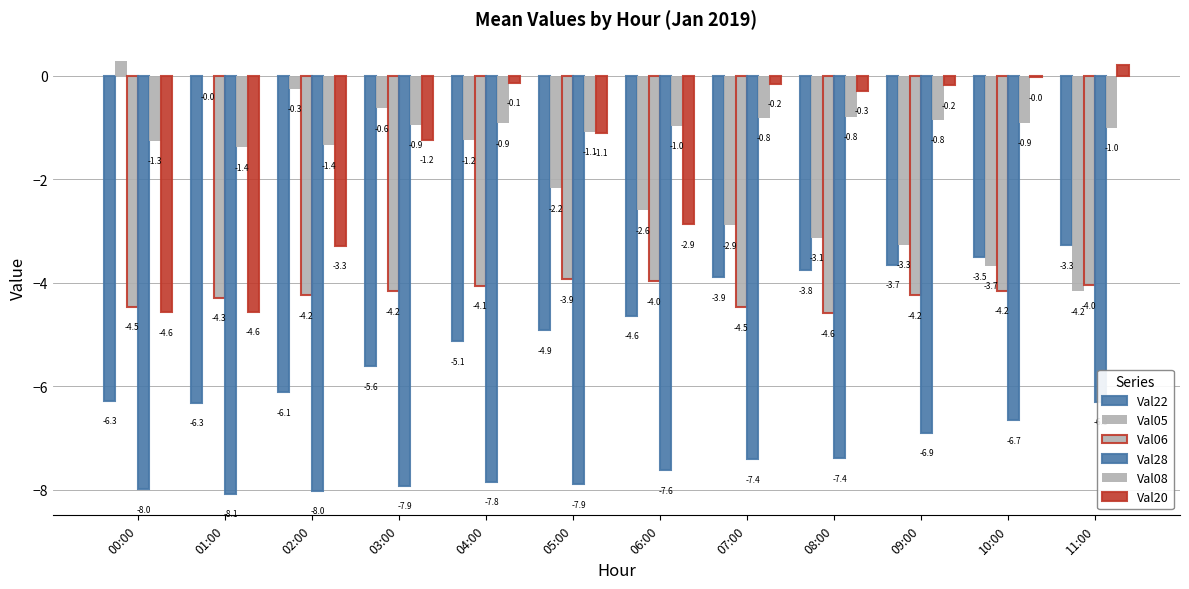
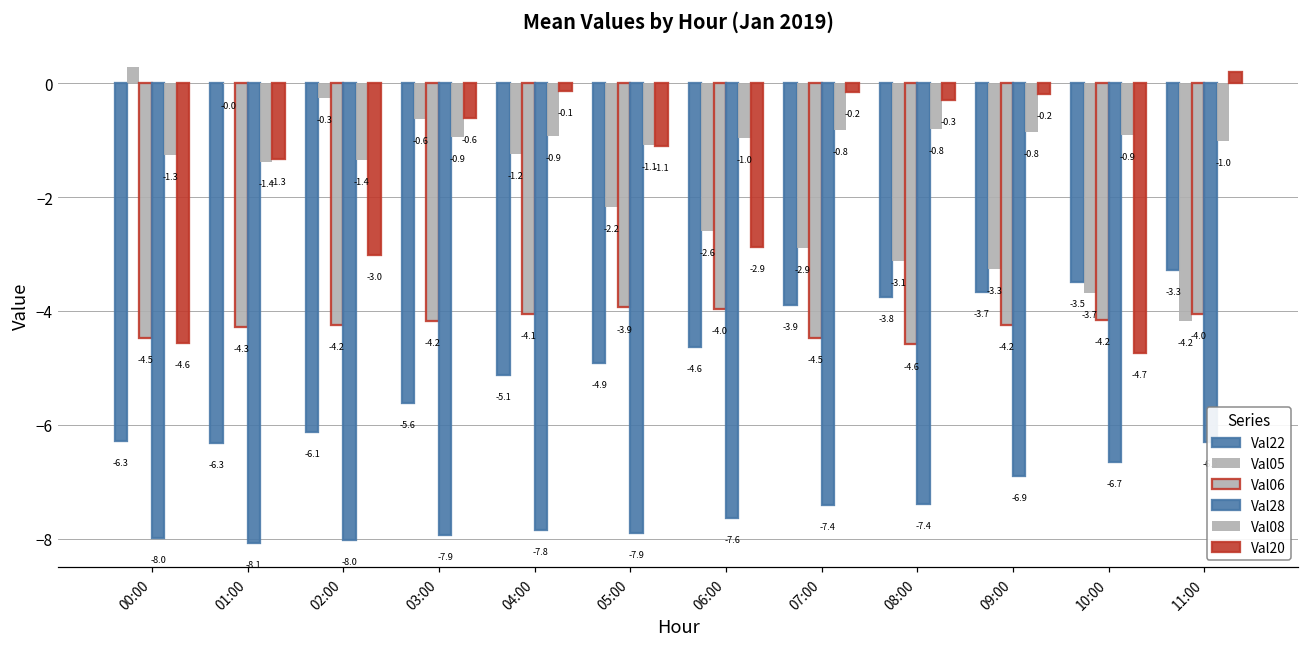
Val20, 01:00: -4.6 -> -1.3
Val20, 02:00: -3.3 -> -3.0
Val20, 03:00: -1.2 -> -0.6
Val20, 10:00: -0.0 -> -4.7
